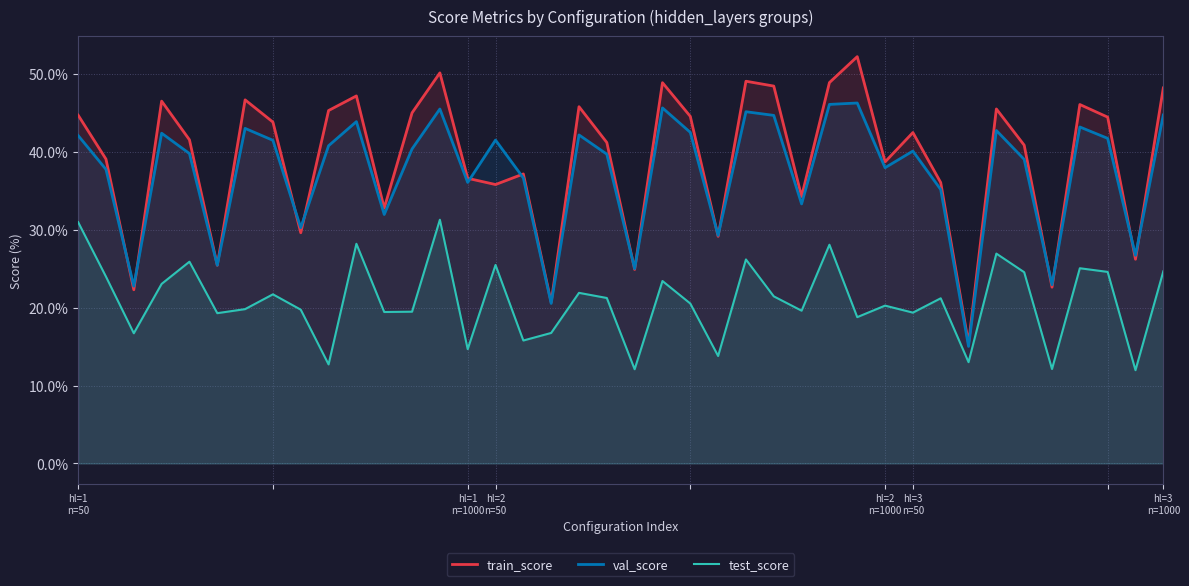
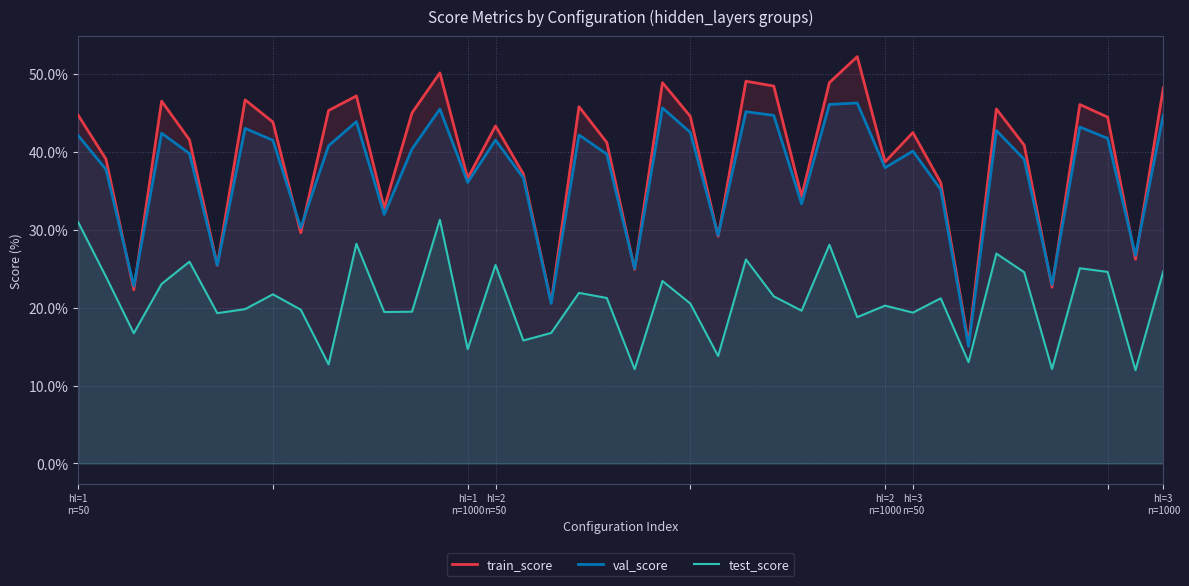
train_score, hl=2 n=50: 36% -> 43%
